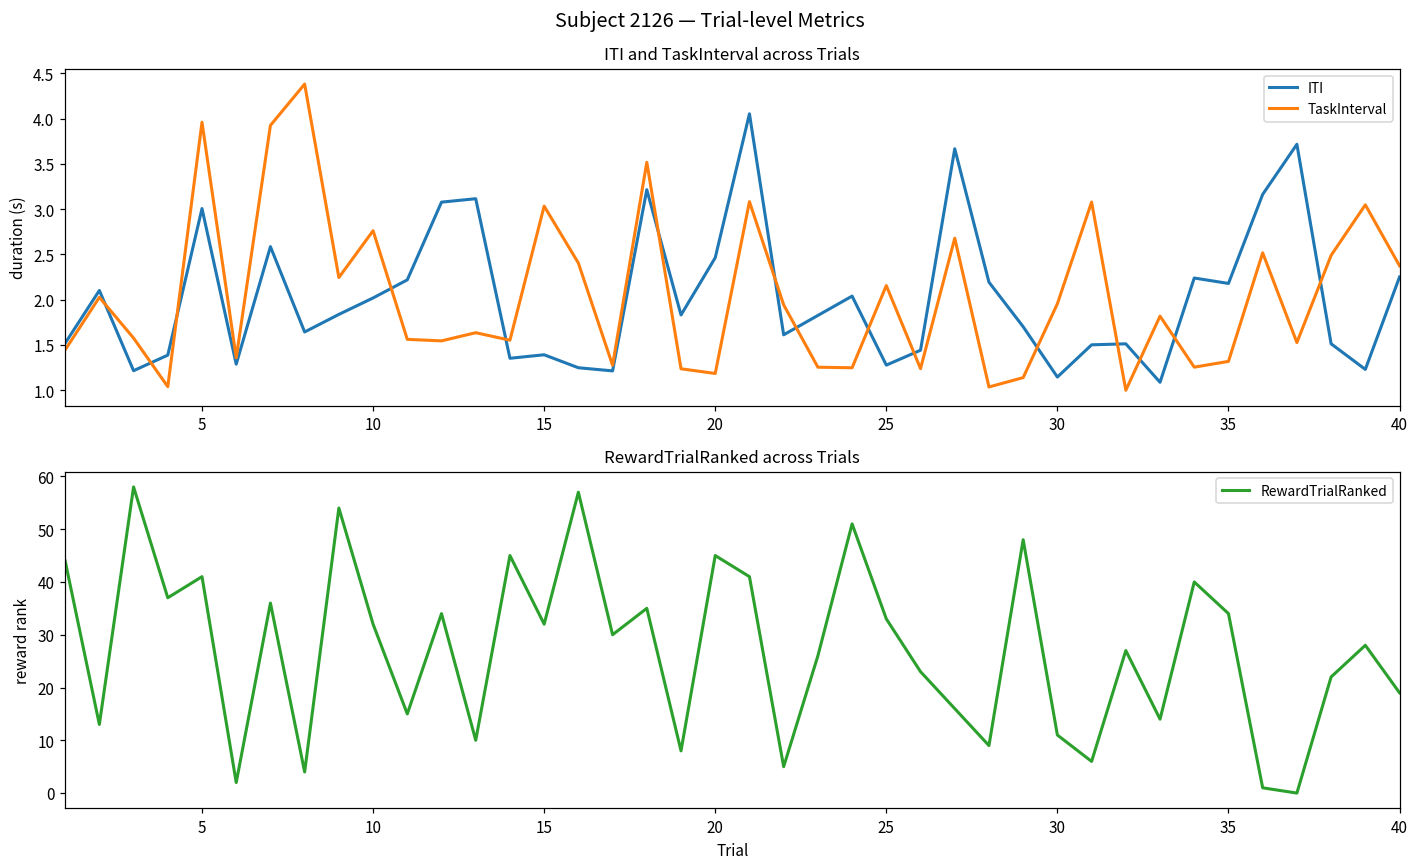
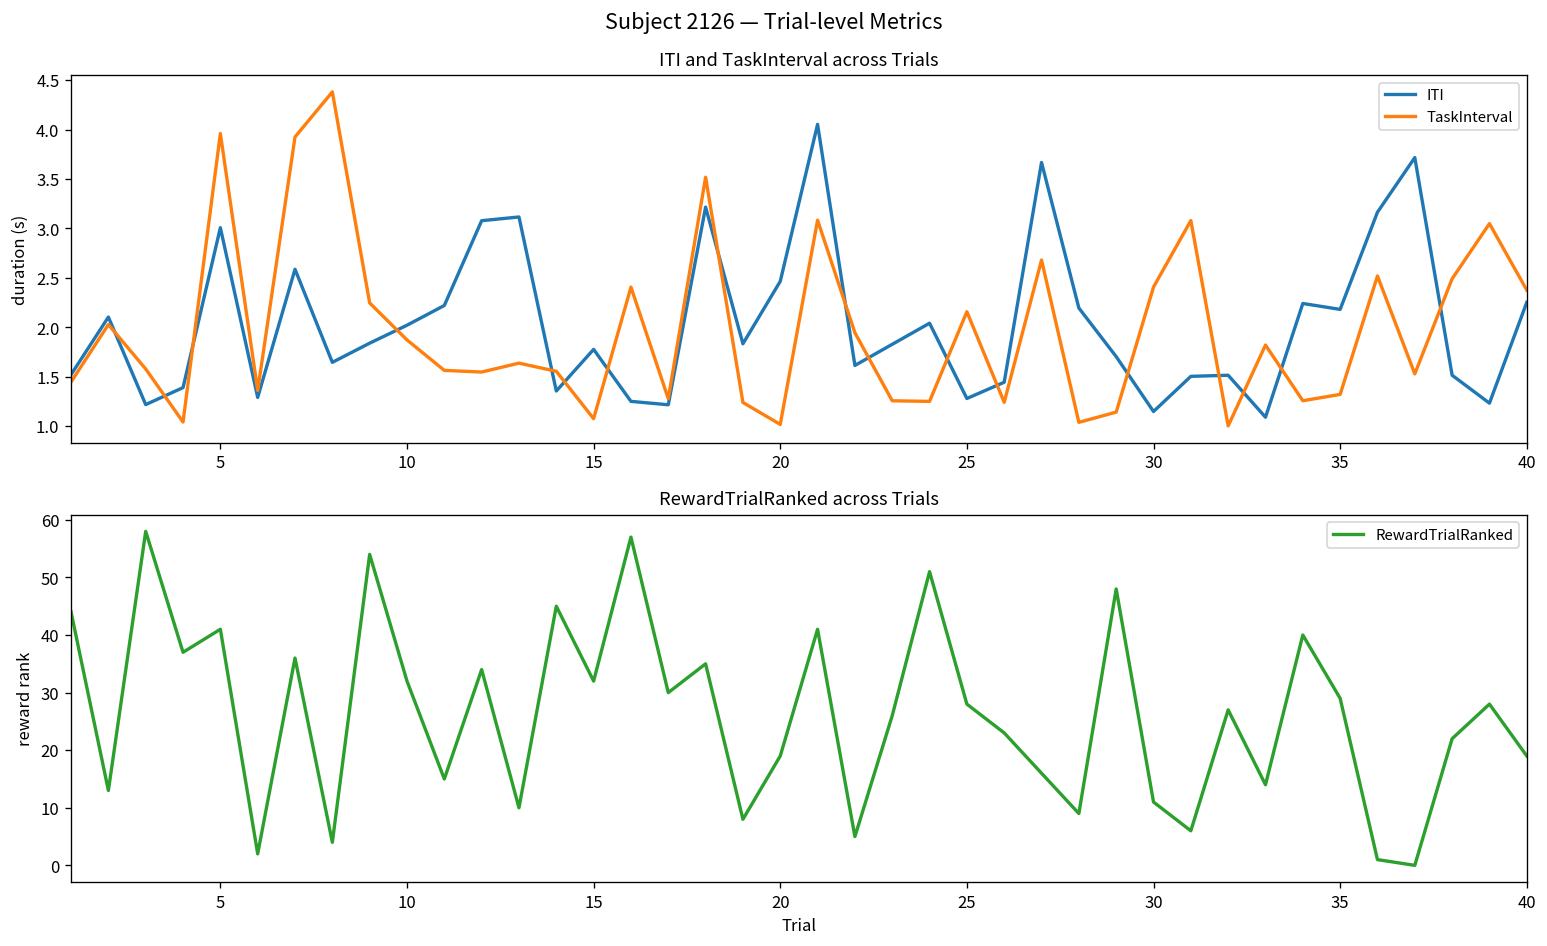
ITI and TaskInterval across Trials, TaskInterval, 10: 2.8 -> 1.9
ITI and TaskInterval across Trials, ITI, 15: 1.4 -> 1.8
ITI and TaskInterval across Trials, TaskInterval, 15: 3.0 -> 1.1
ITI and TaskInterval across Trials, TaskInterval, 20: 1.2 -> 1.0
ITI and TaskInterval across Trials, TaskInterval, 30: 2.0 -> 2.4
RewardTrialRanked across Trials, 20: 45 -> 19
RewardTrialRanked across Trials, 25: 33 -> 28
RewardTrialRanked across Trials, 35: 34 -> 29
